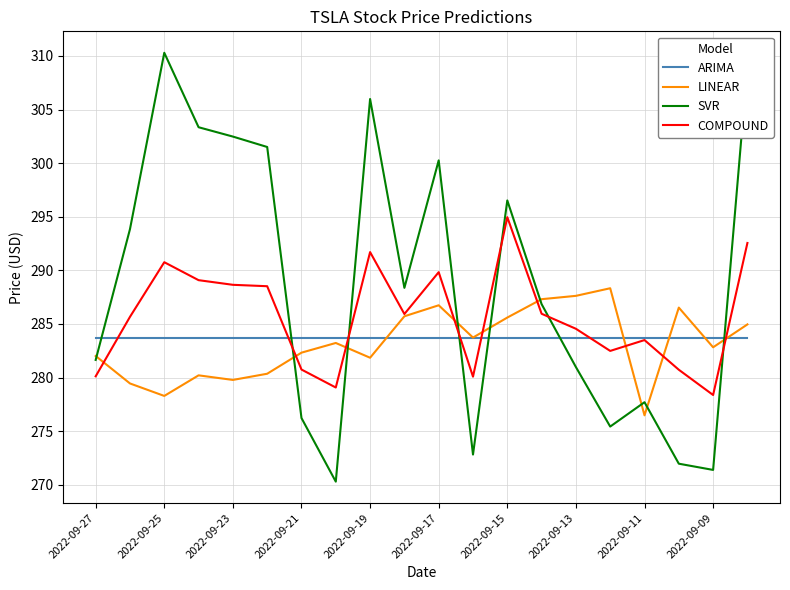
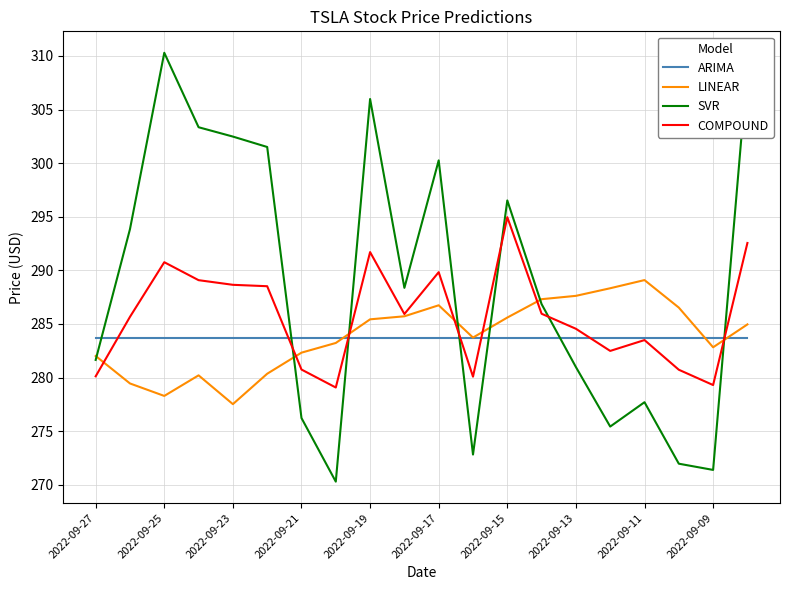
LINEAR, 2022-09-23: 279.8 -> 277.5
LINEAR, 2022-09-19: 281.9 -> 285.4
LINEAR, 2022-09-11: 276.5 -> 289.1
COMPOUND, 2022-09-09: 278.4 -> 279.3
